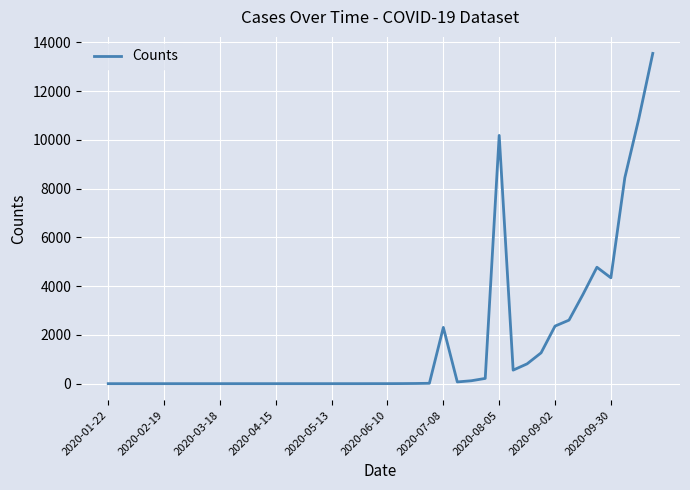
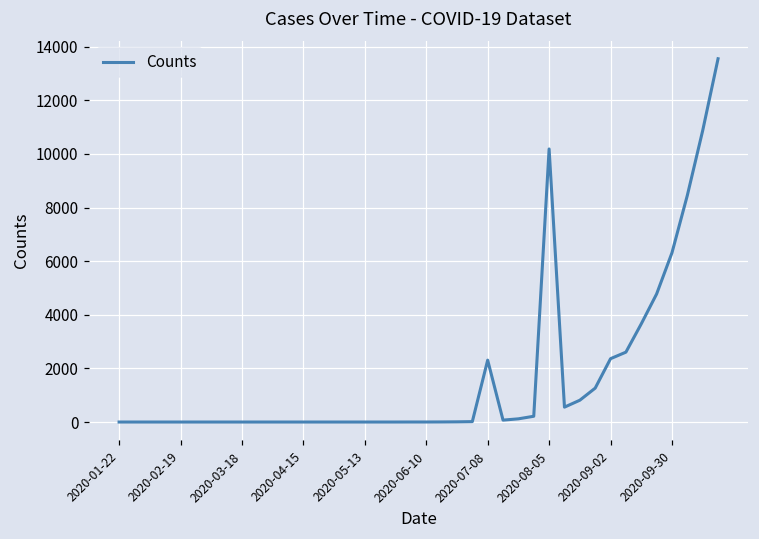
2020-09-30: 4300 -> 6300
